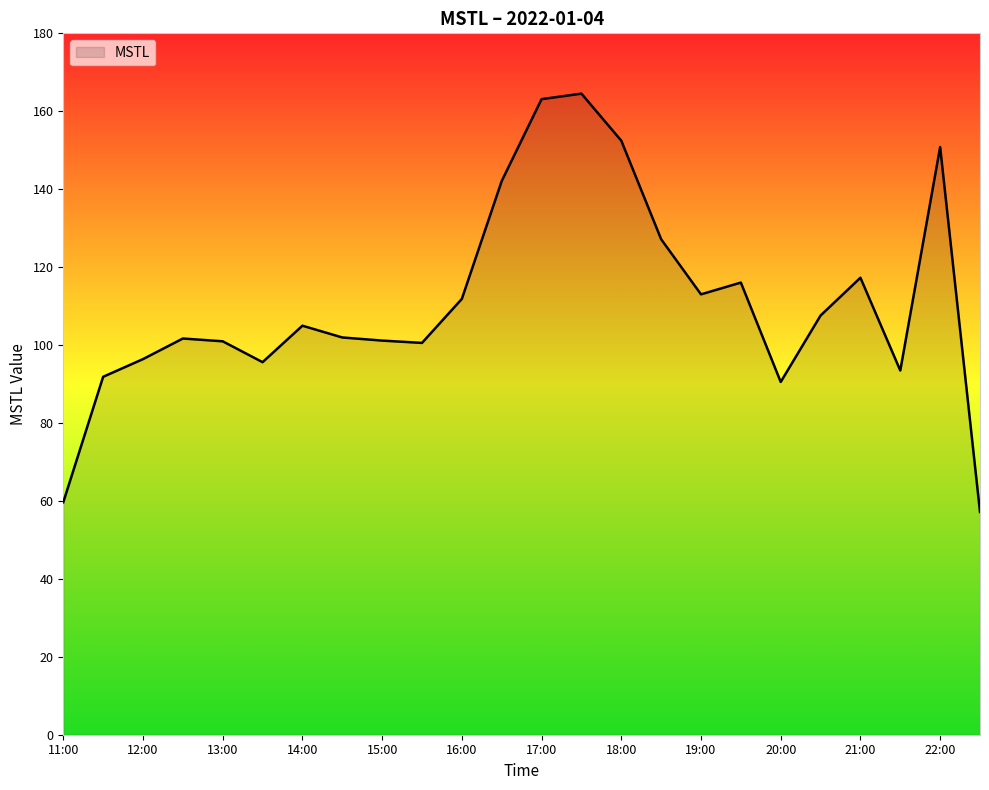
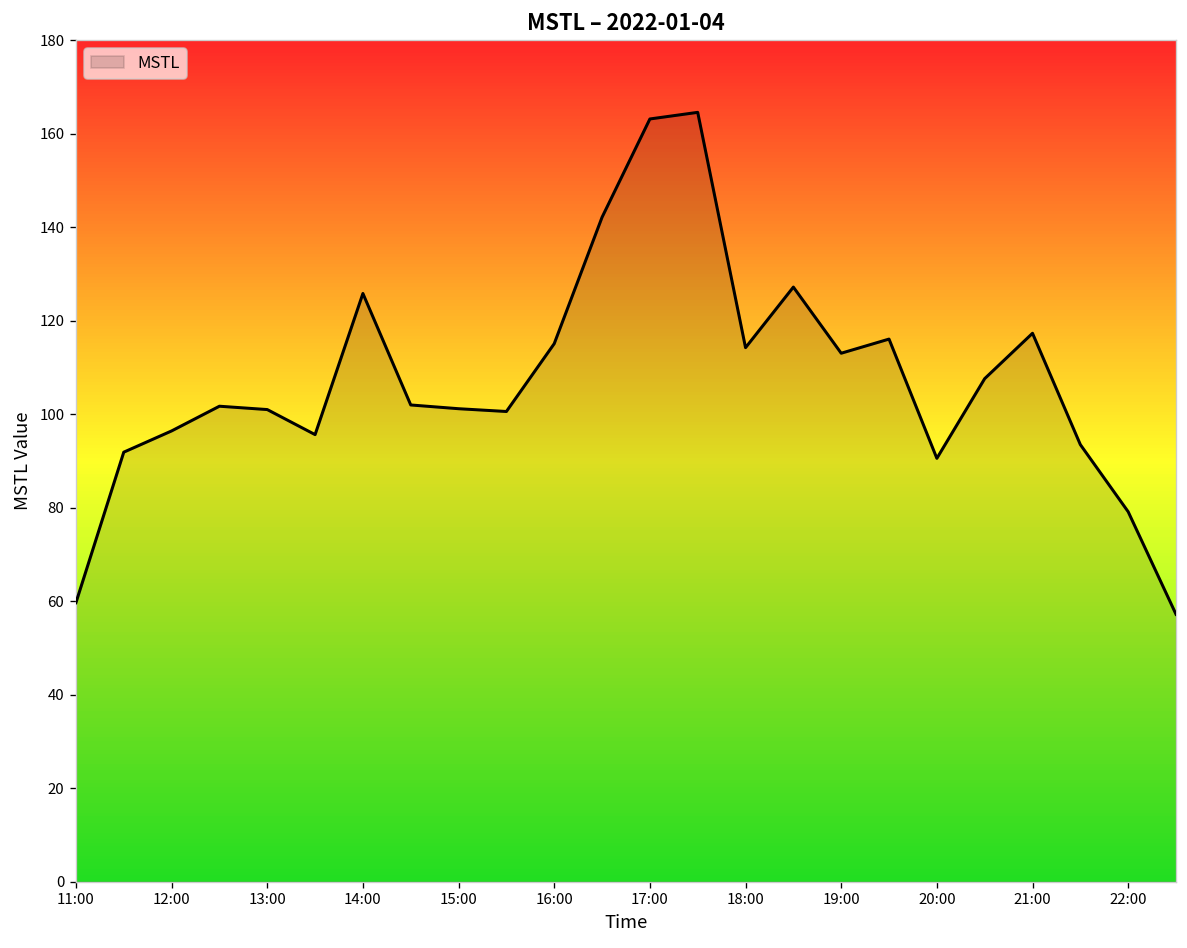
14:00: 105 -> 126
16:00: 112 -> 115
18:00: 152 -> 114
22:00: 151 -> 79
